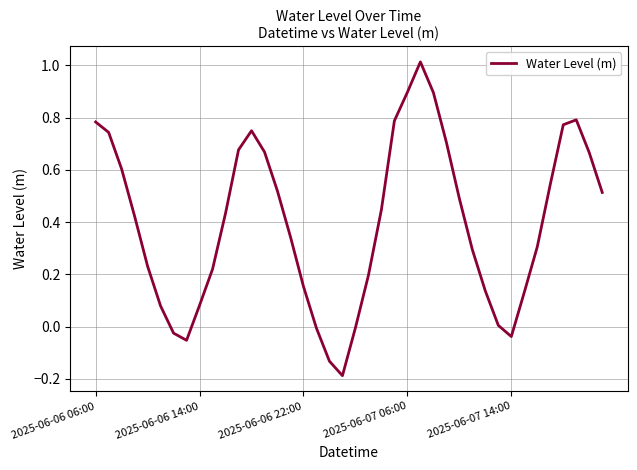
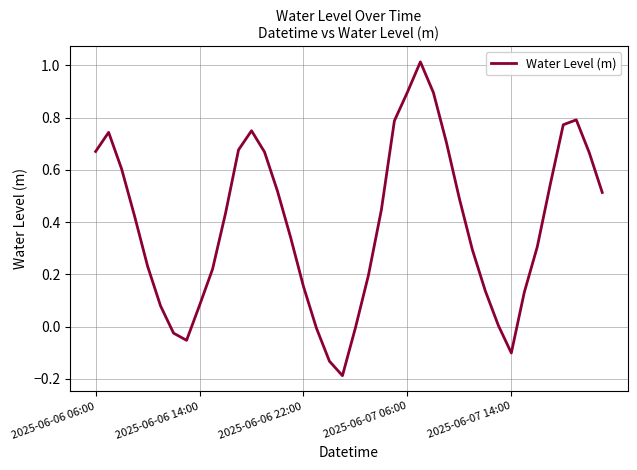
2025-06-06 06:00: 0.78 -> 0.67
2025-06-07 14:00: -0.04 -> -0.10
